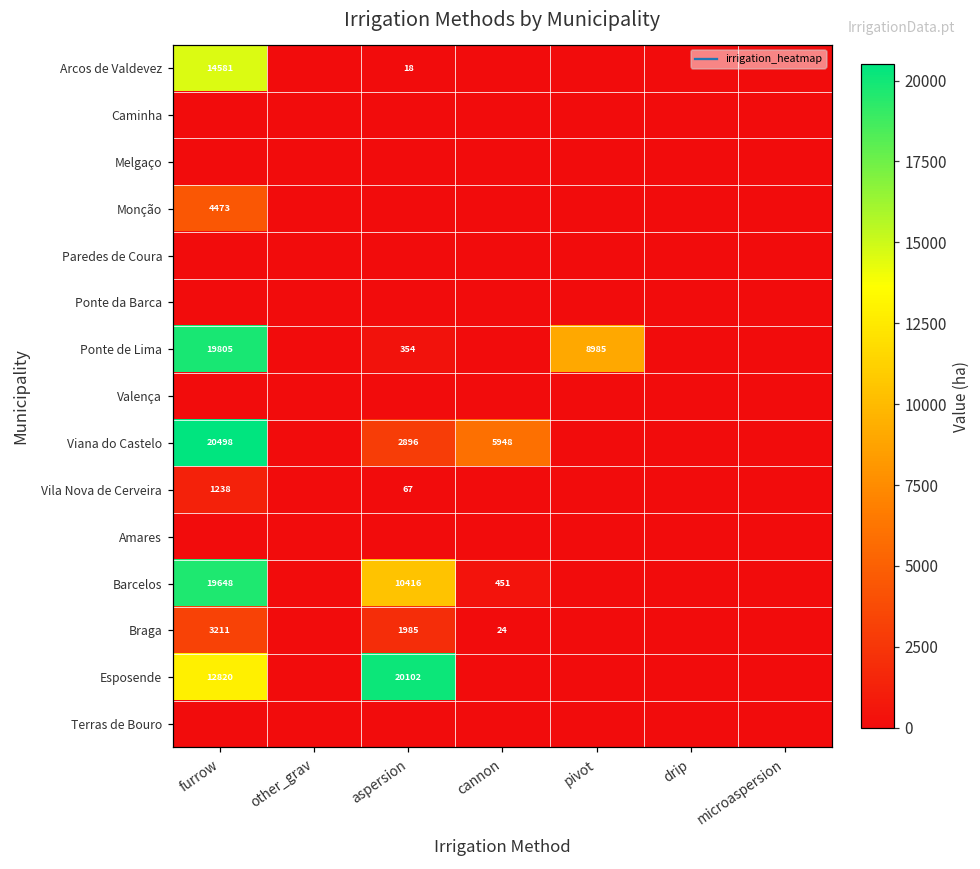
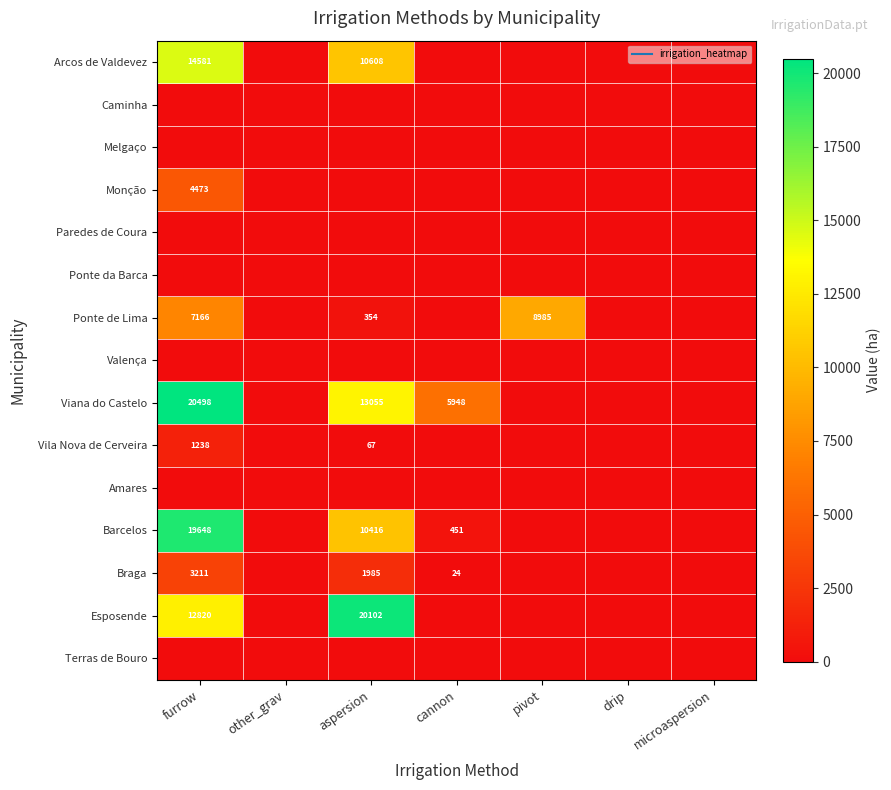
Arcos de Valdevez, aspersion: 18 -> 10608
Ponte de Lima, furrow: 19805 -> 7166
Viana do Castelo, aspersion: 2896 -> 13055
